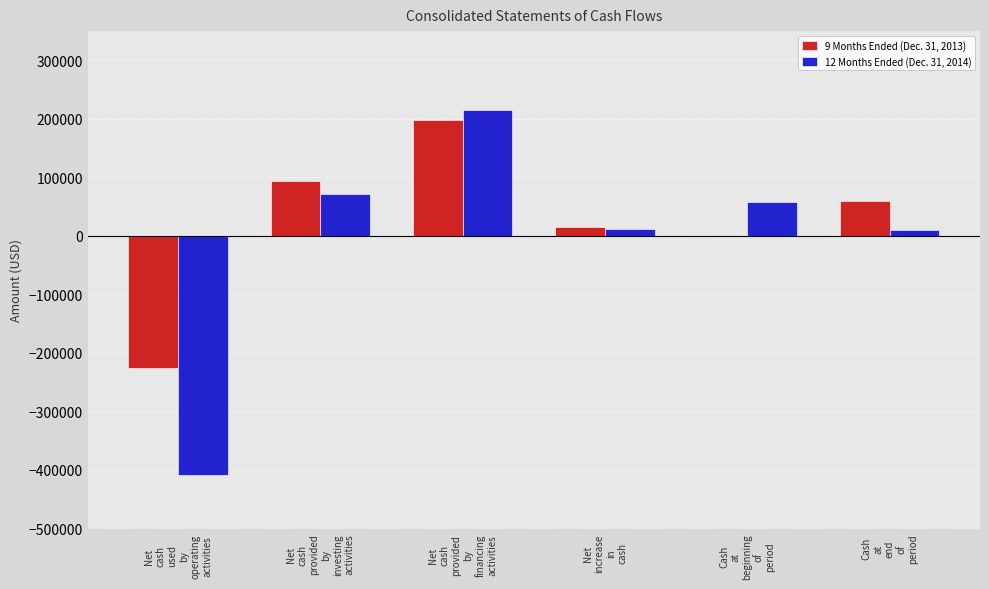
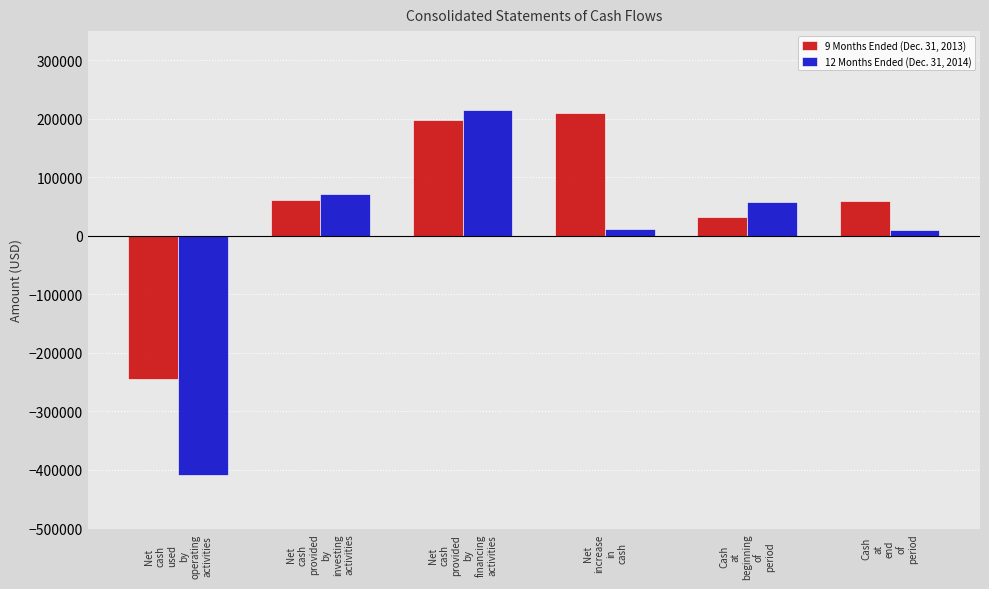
9 Months Ended (Dec. 31, 2013), Net cash used by operating activities: -230000 -> -240000
9 Months Ended (Dec. 31, 2013), Net cash provided by investing activities: 90000 -> 60000
9 Months Ended (Dec. 31, 2013), Net increase in cash: 10000 -> 210000
9 Months Ended (Dec. 31, 2013), Cash at beginning of period: 0 -> 30000
